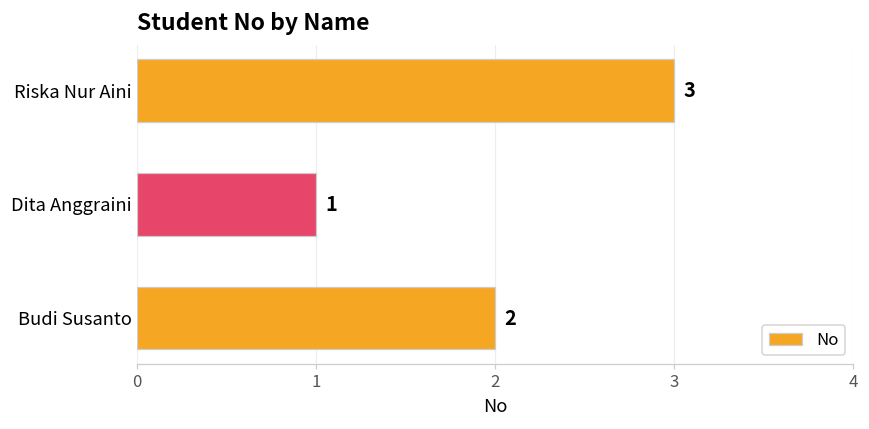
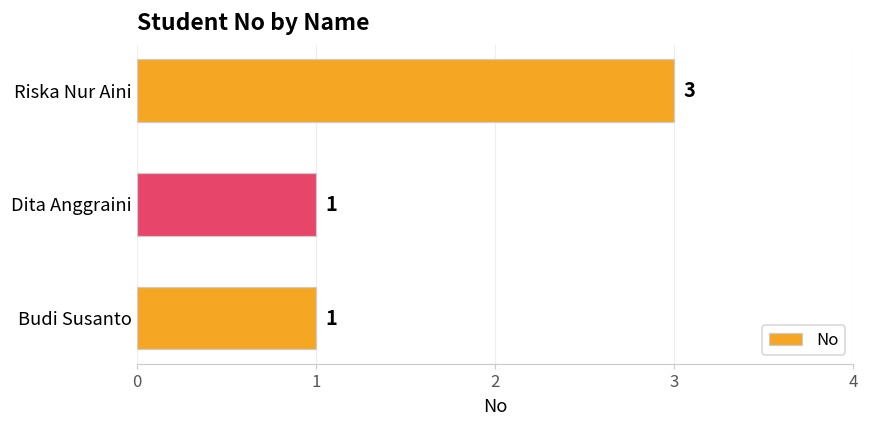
Budi Susanto: 2 -> 1
